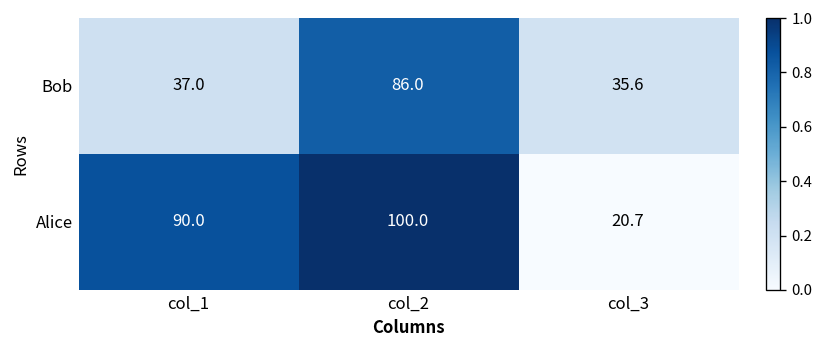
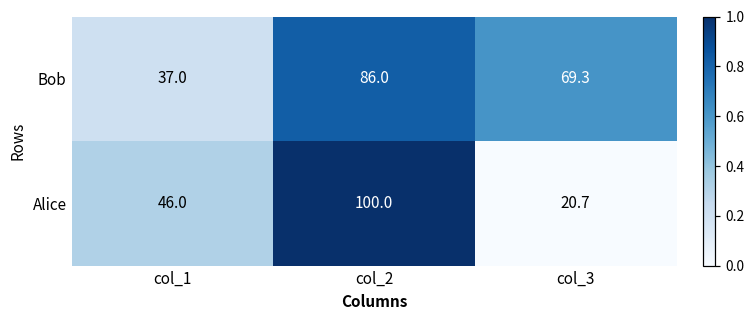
Bob, col_3: 35.6 -> 69.3
Alice, col_1: 90.0 -> 46.0
